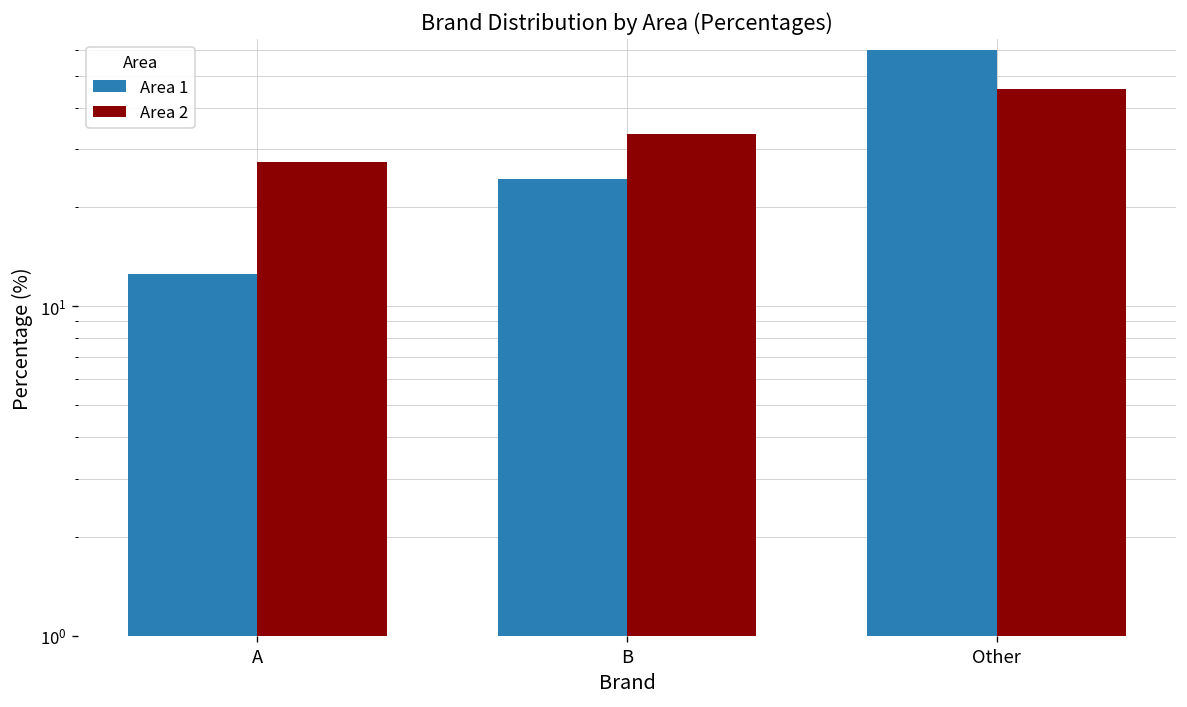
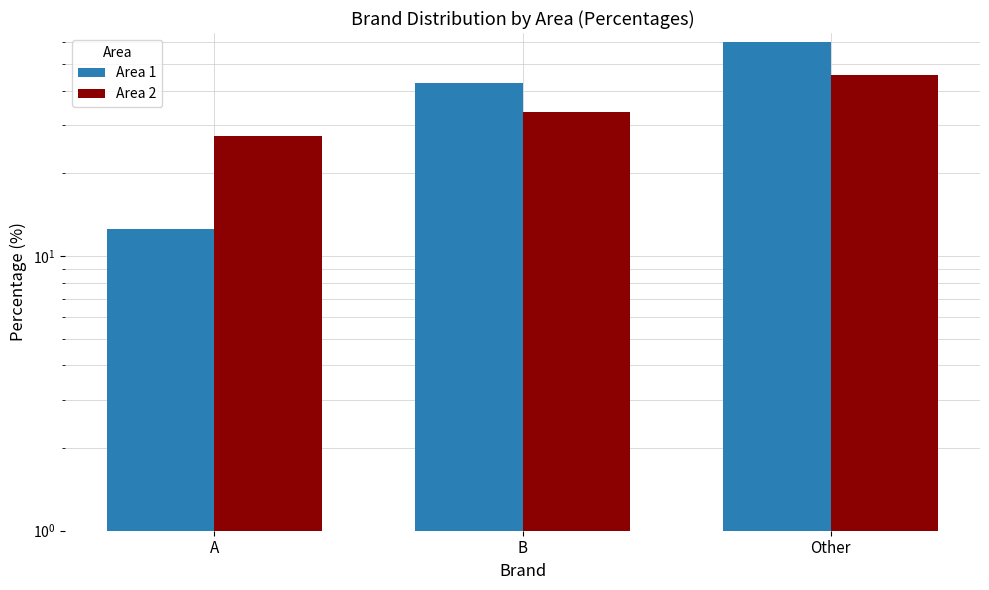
Area 1, B: 24 -> 43
